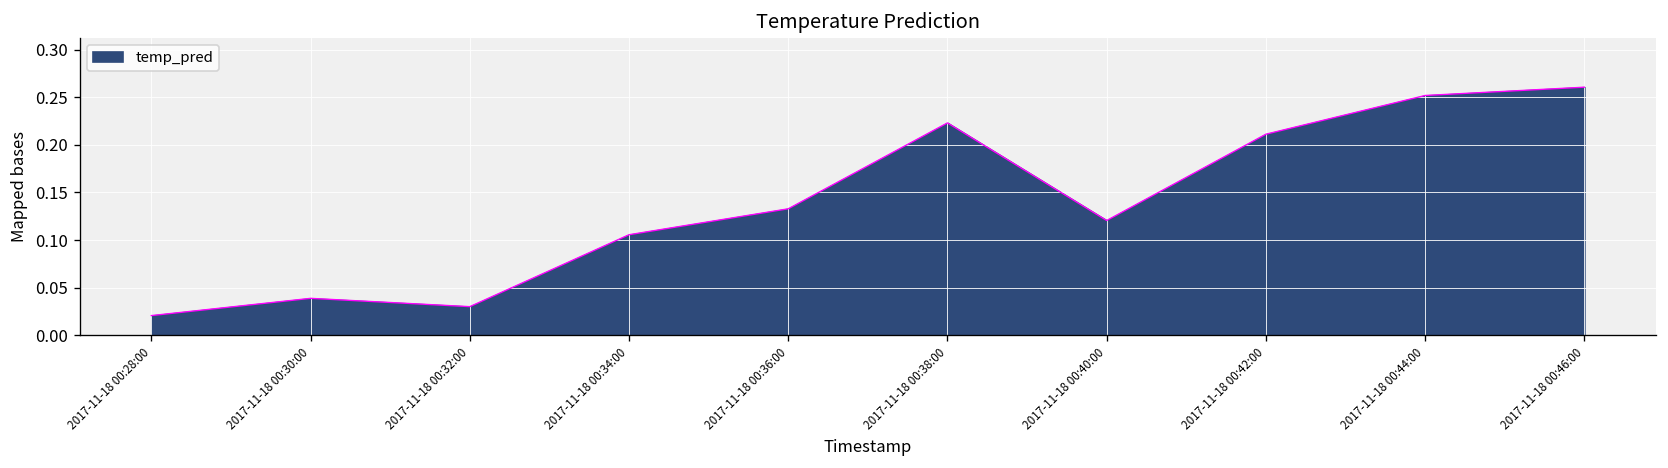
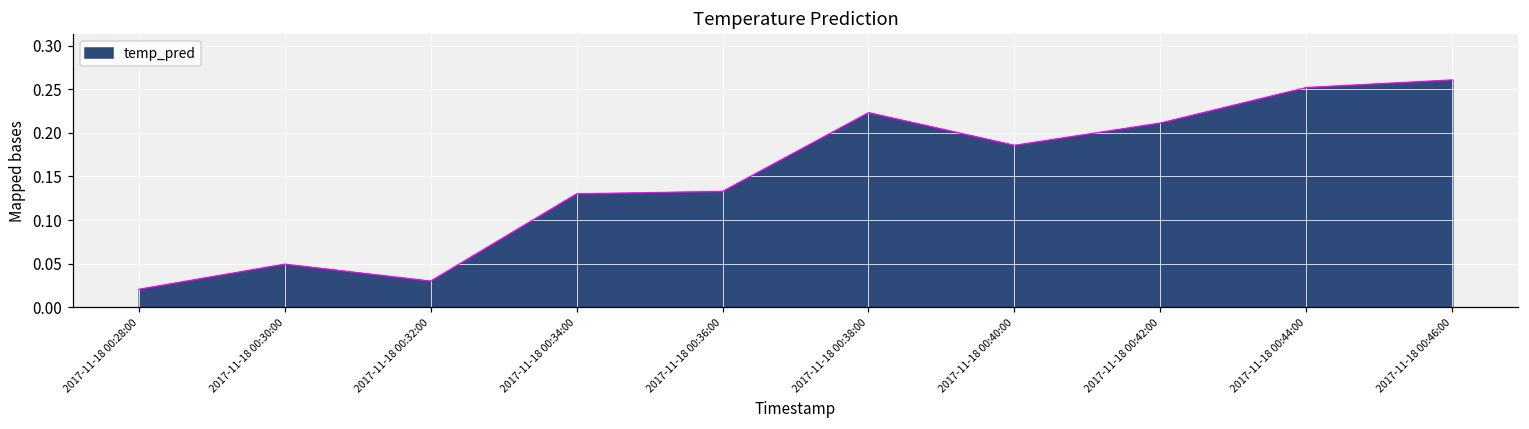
2017-11-18 00:30:00: 0.04 -> 0.05
2017-11-18 00:34:00: 0.11 -> 0.13
2017-11-18 00:40:00: 0.12 -> 0.19
